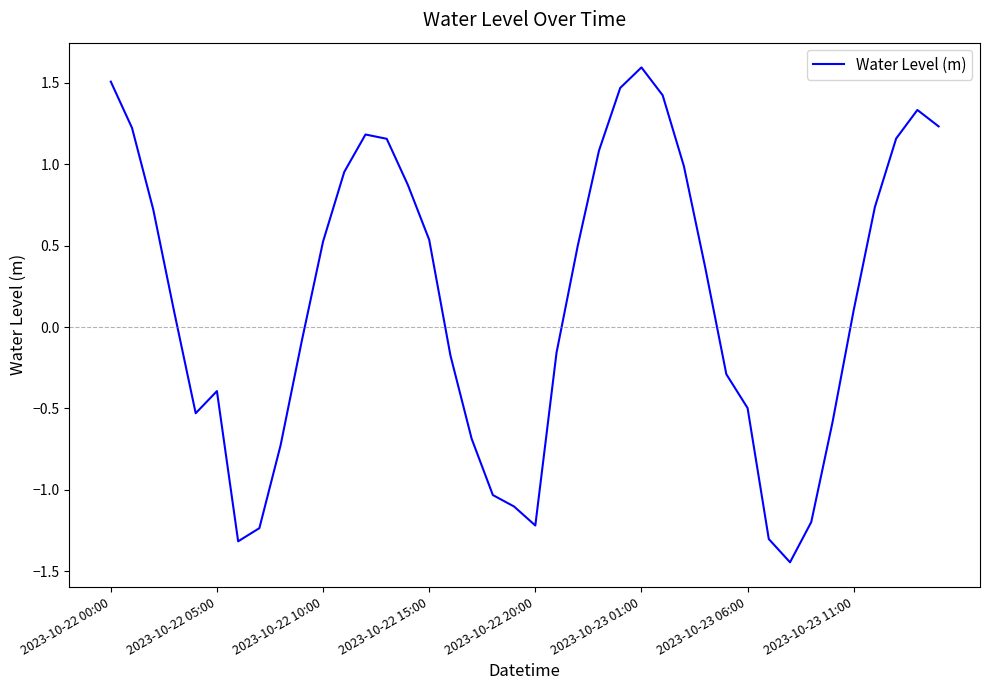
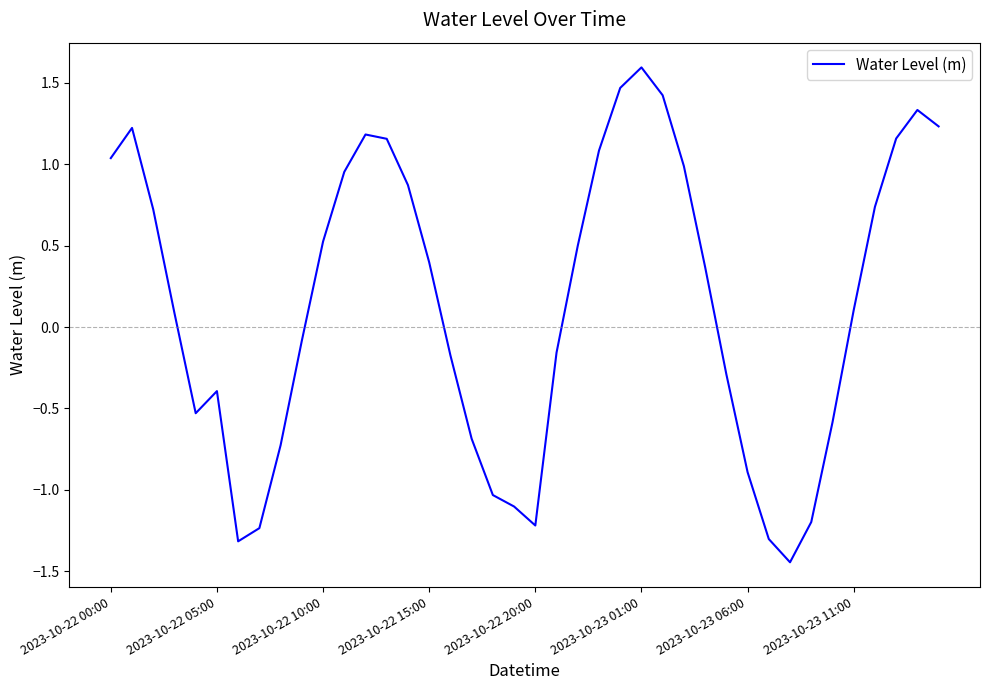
2023-10-22 00:00: 1.51 -> 1.04
2023-10-22 15:00: 0.54 -> 0.40
2023-10-23 06:00: -0.50 -> -0.89
